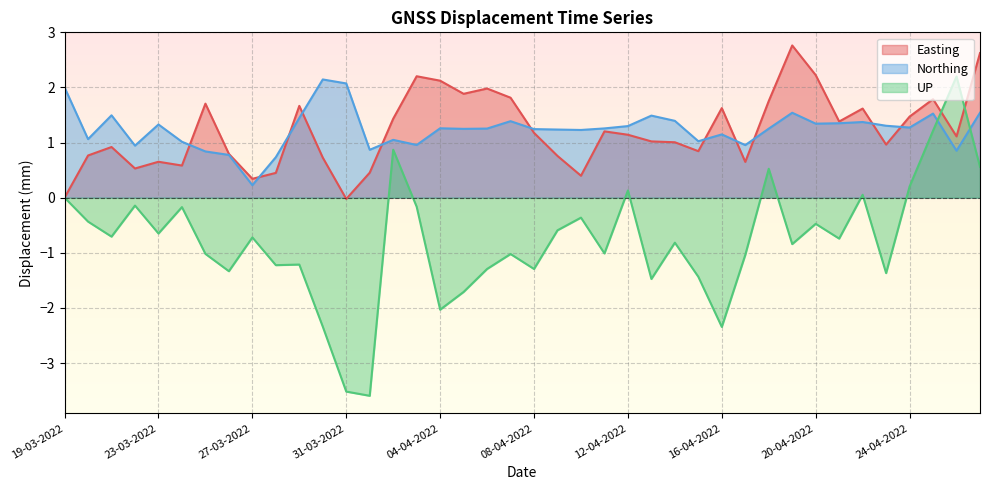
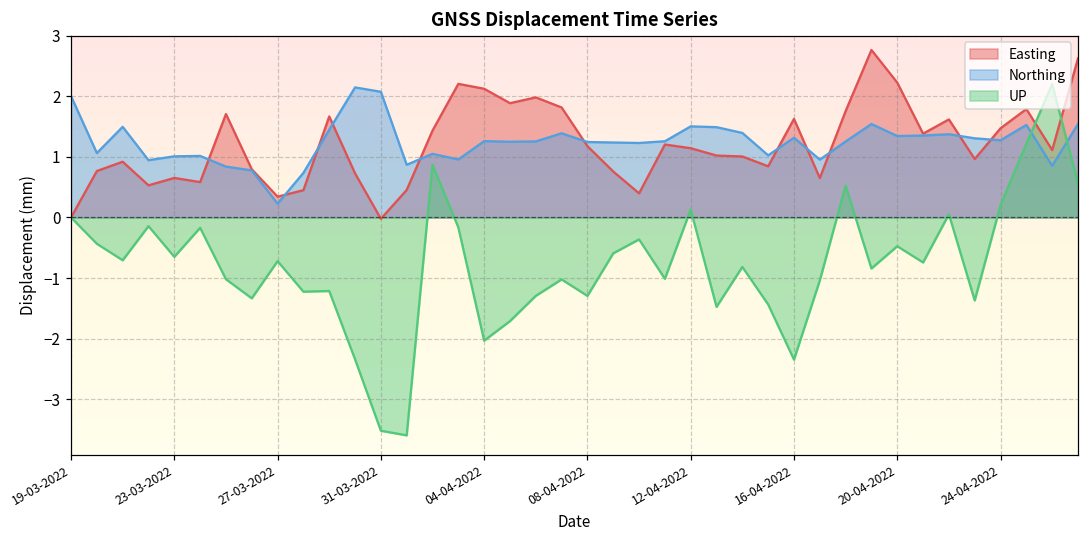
Northing, 23-03-2022: 1.3 -> 1.0
Northing, 12-04-2022: 1.3 -> 1.5
Northing, 16-04-2022: 1.1 -> 1.3
